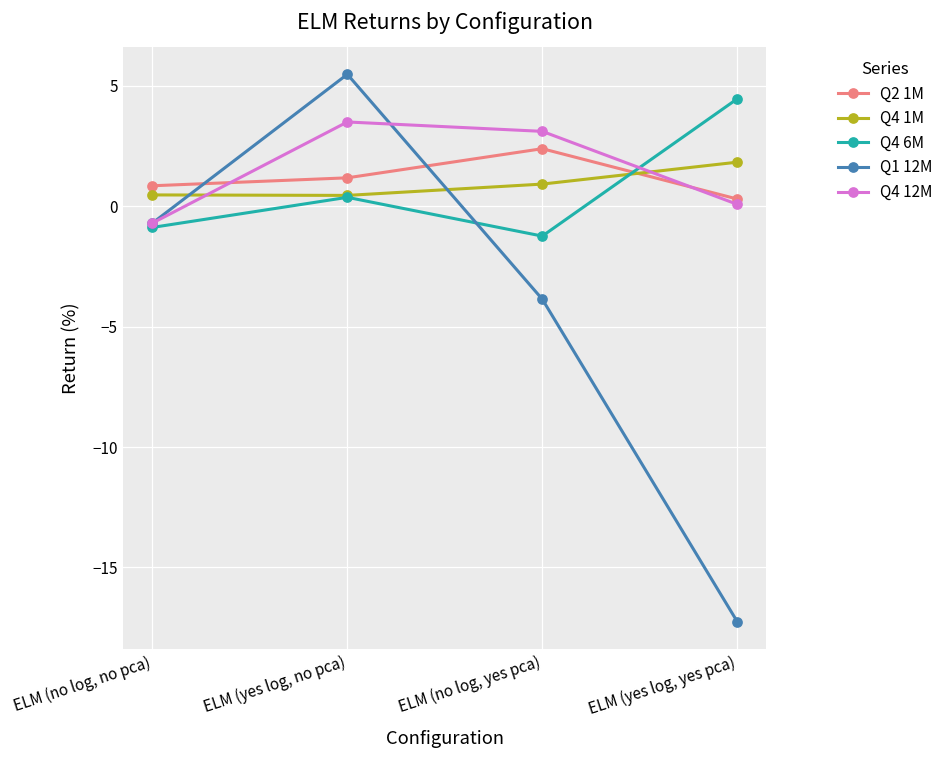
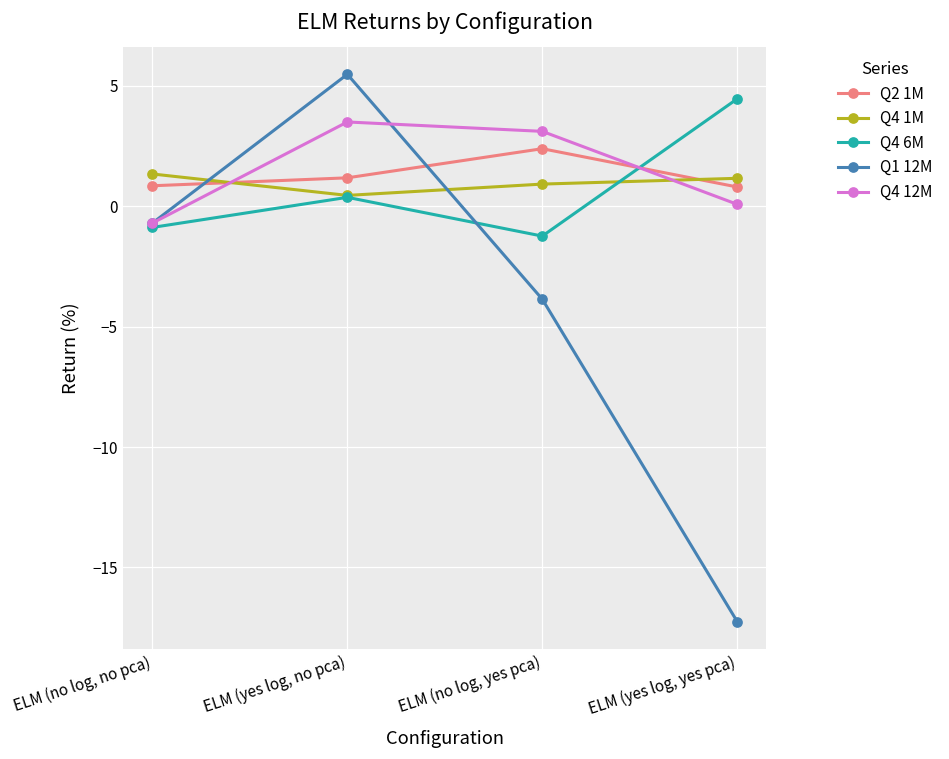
Q4 1M, ELM (no log, no pca): 0.5 -> 1.3
Q2 1M, ELM (yes log, yes pca): 0.3 -> 0.8
Q4 1M, ELM (yes log, yes pca): 1.8 -> 1.2
